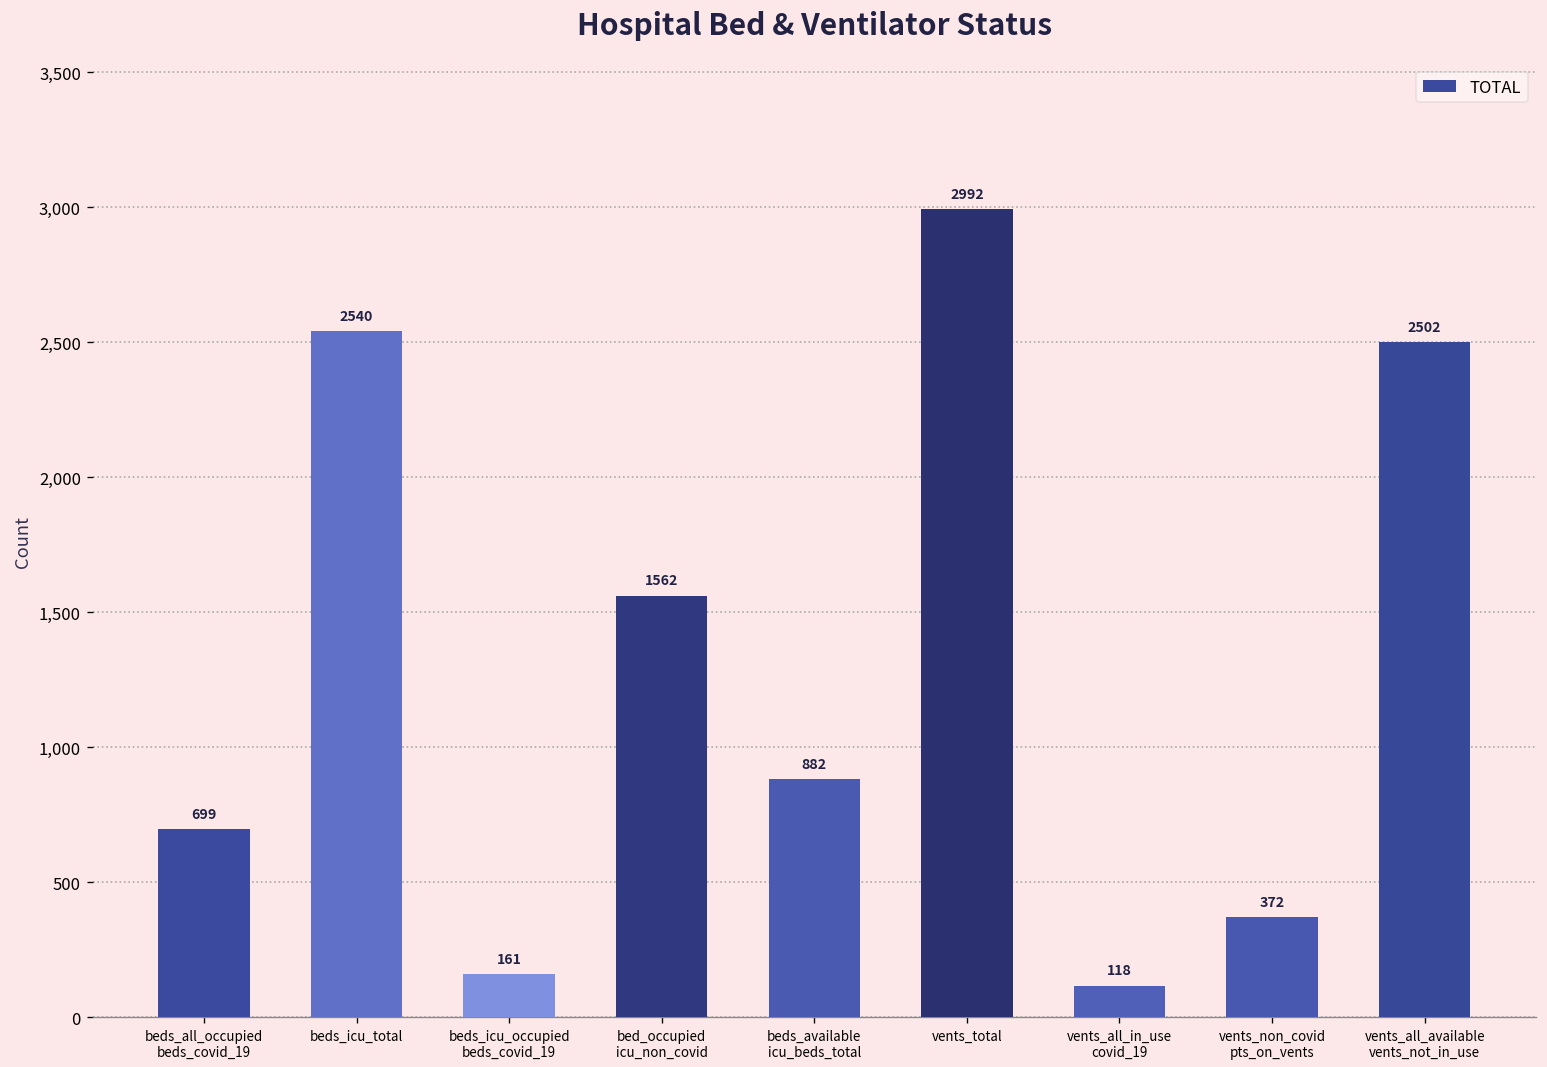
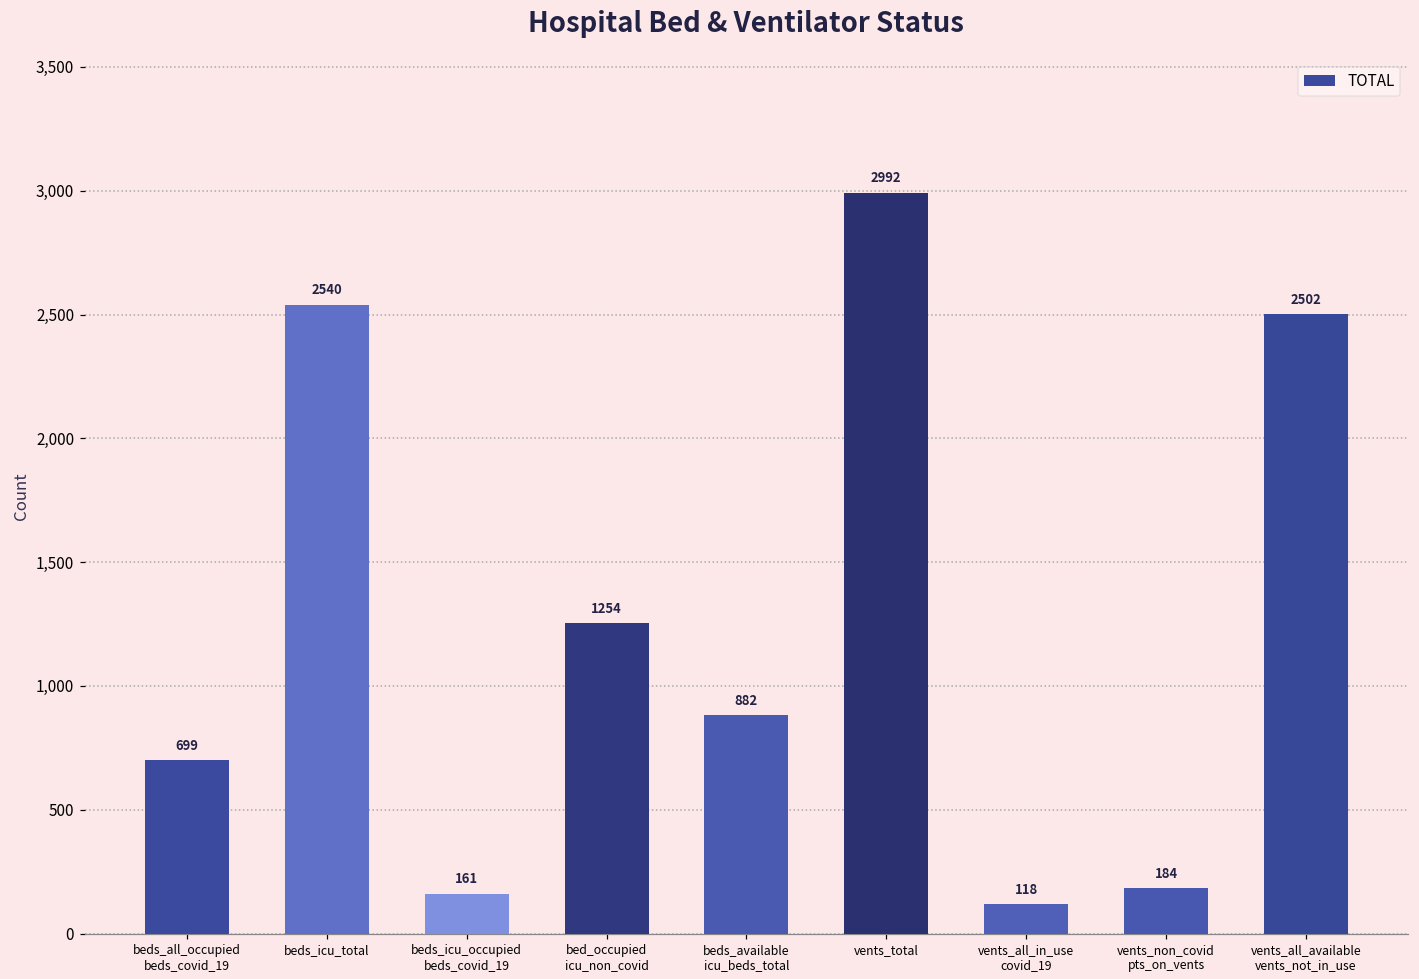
bed_occupied icu_non_covid: 1562 -> 1254
vents_non_covid pts_on_vents: 372 -> 184
